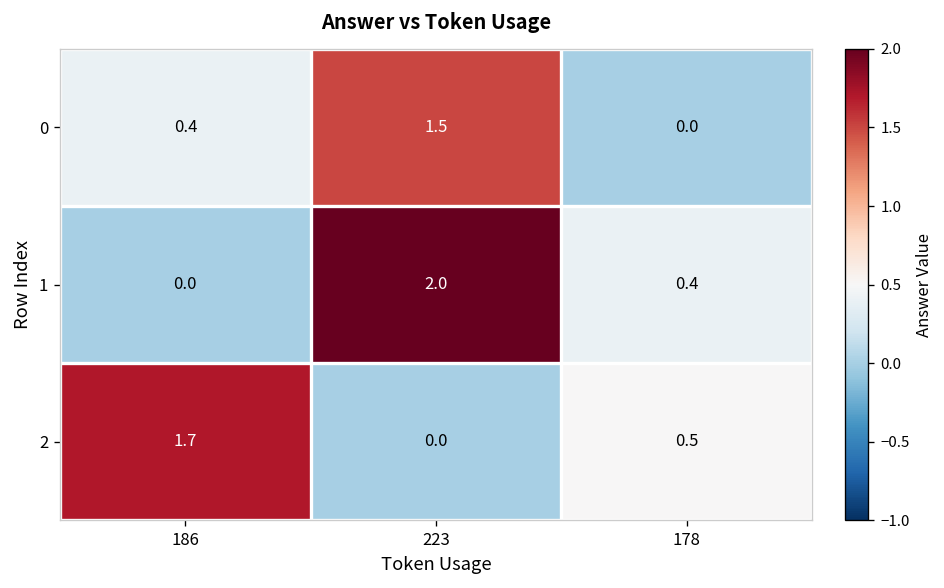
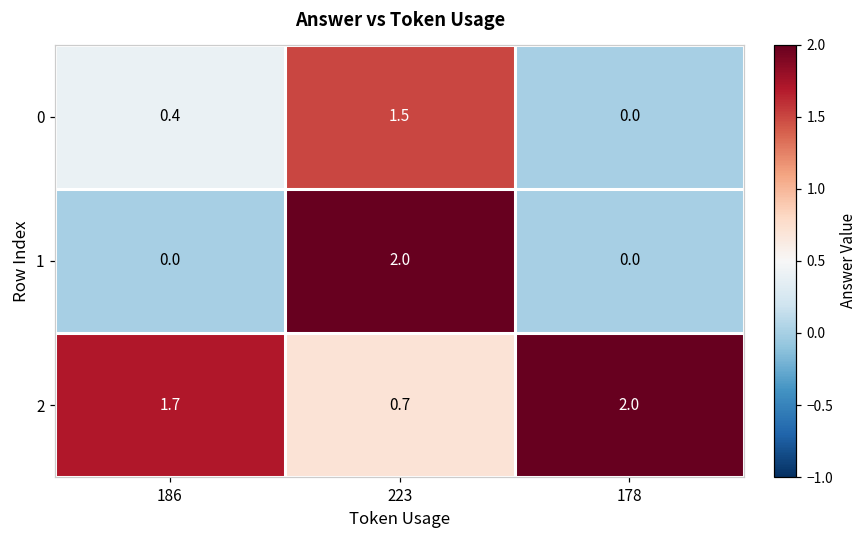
1, 178: 0.4 -> 0.0
2, 223: 0.0 -> 0.7
2, 178: 0.5 -> 2.0
